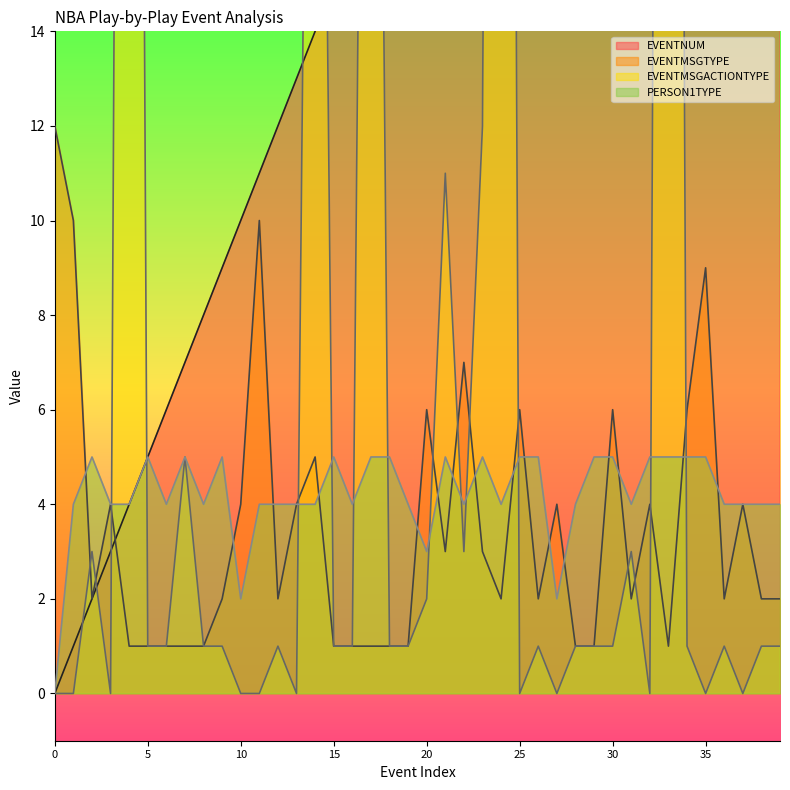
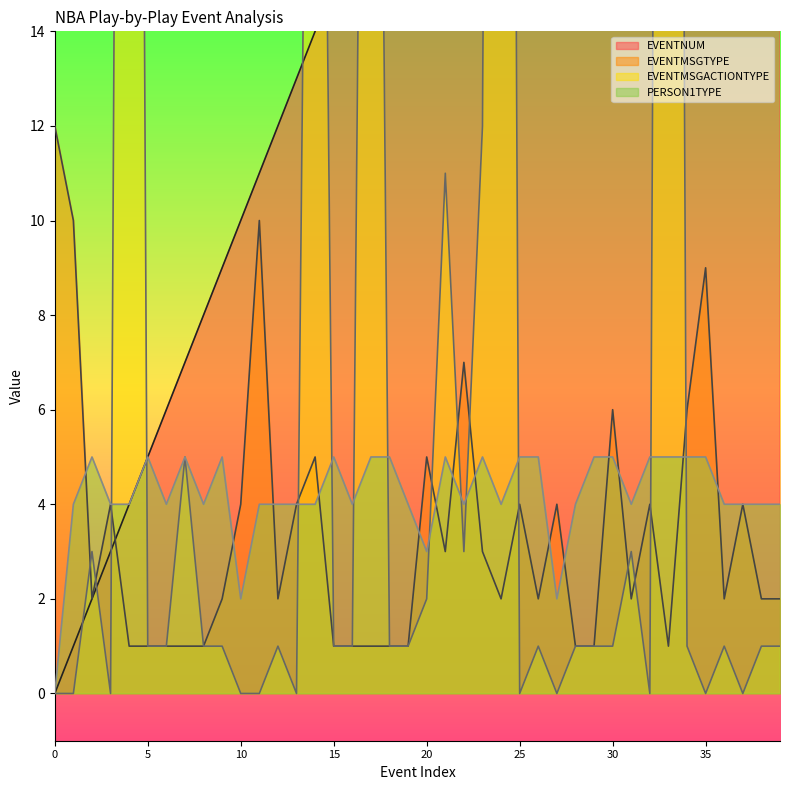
EVENTMSGTYPE, 20: 6 -> 5
EVENTMSGTYPE, 25: 6 -> 4
